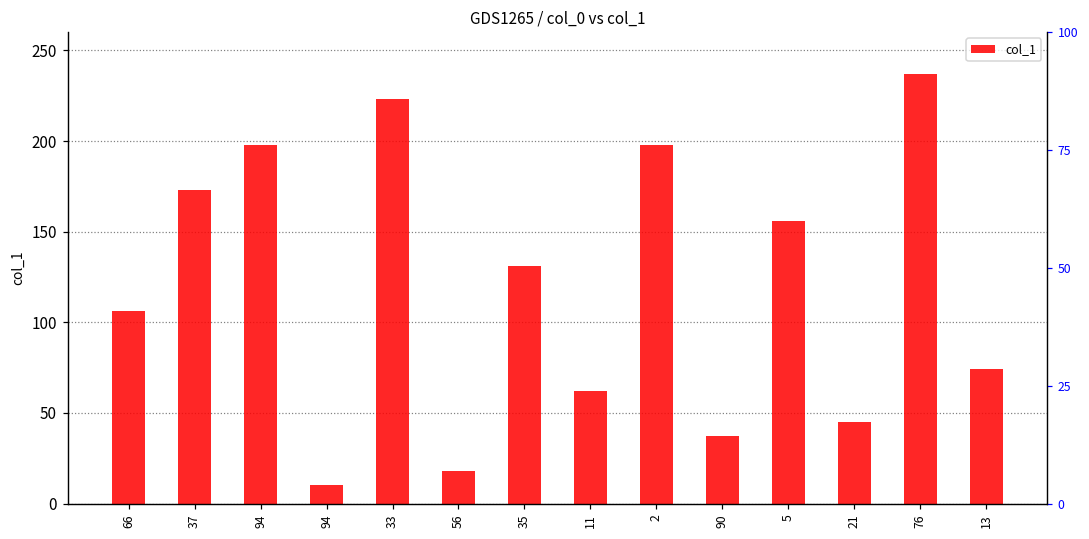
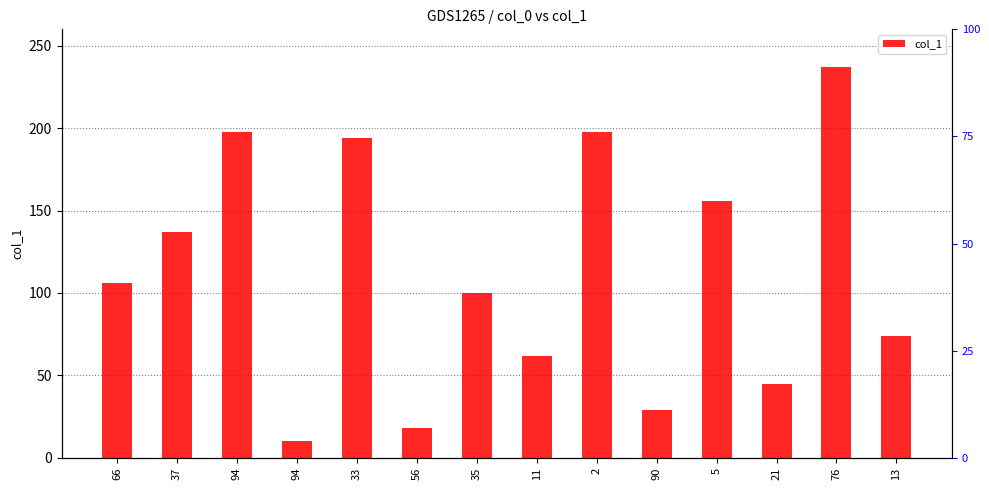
37: 173 -> 137
33: 223 -> 194
35: 131 -> 100
90: 37 -> 29
